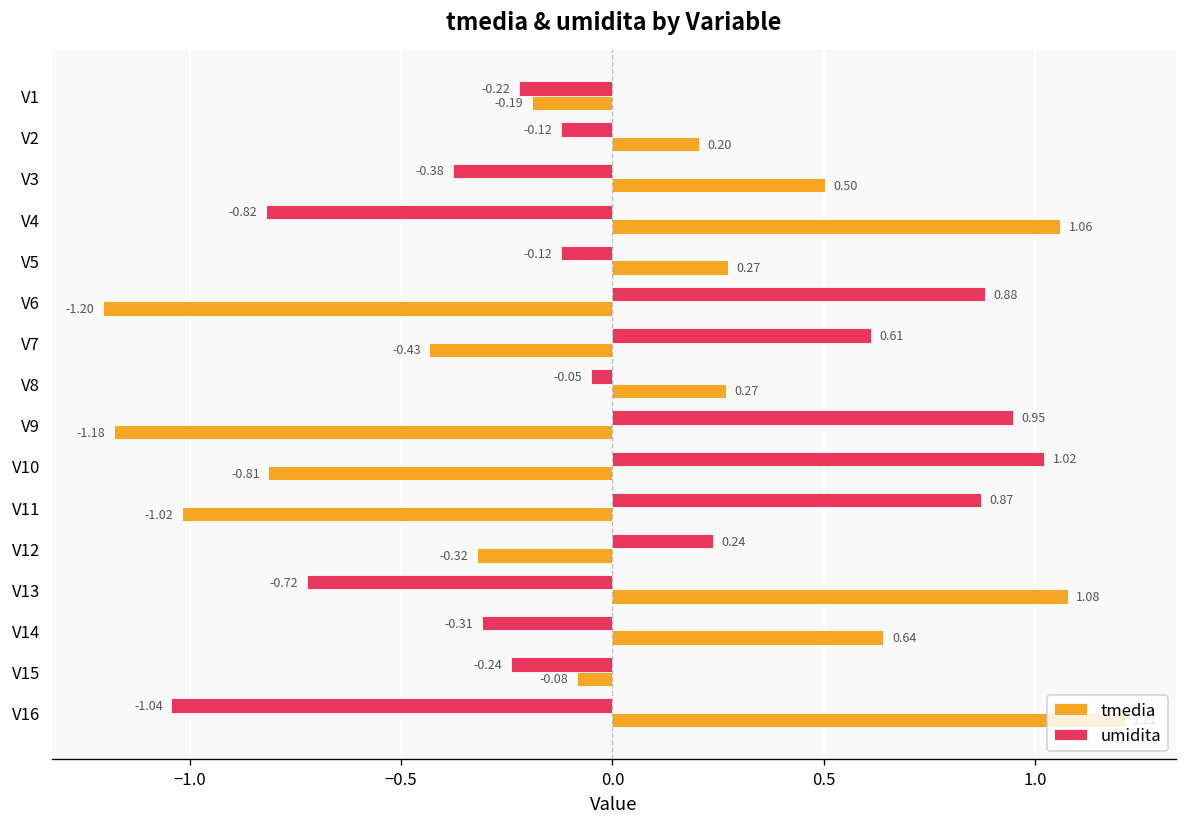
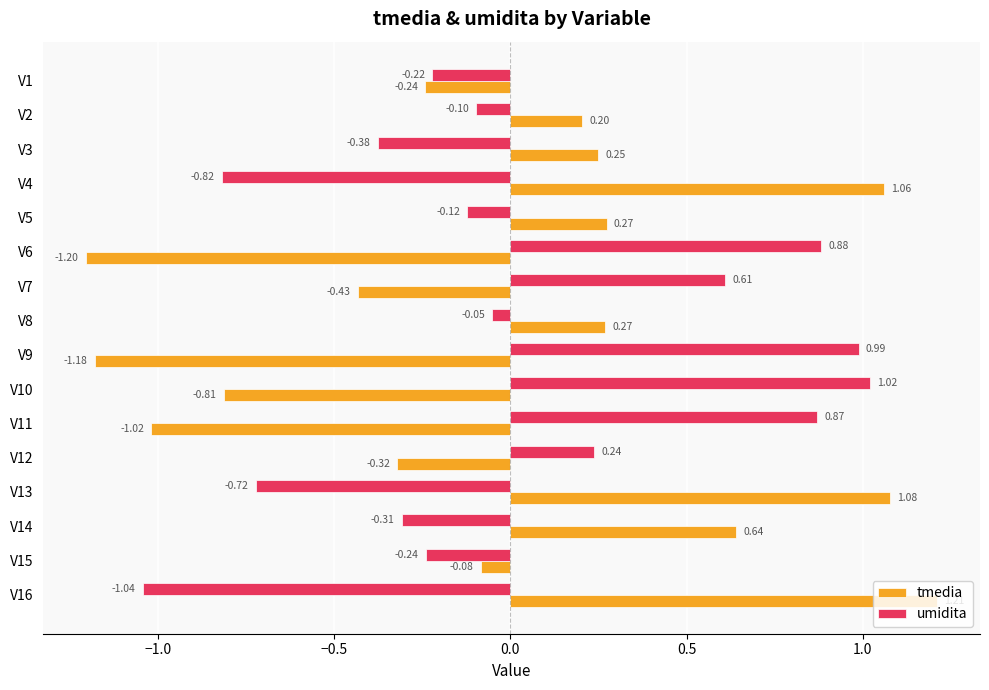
tmedia, V1: -0.19 -> -0.24
umidita, V2: -0.12 -> -0.10
tmedia, V3: 0.50 -> 0.25
umidita, V9: 0.95 -> 0.99
